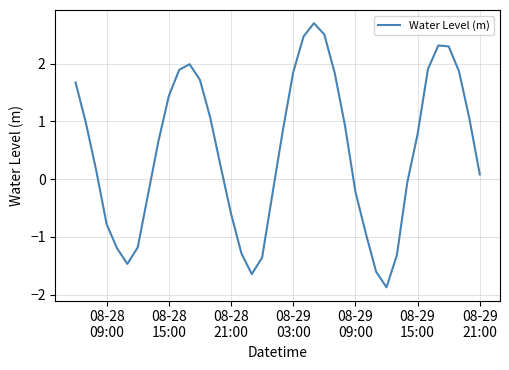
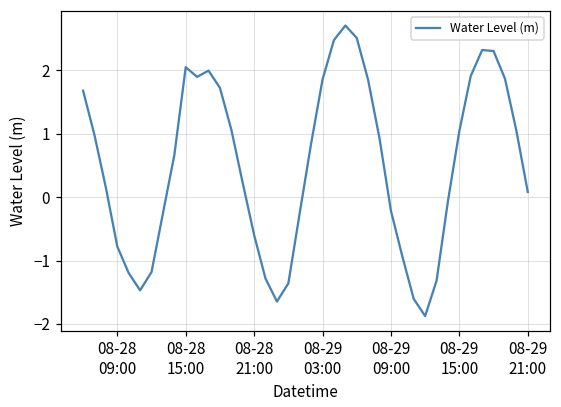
08-28 15:00: 1.4 -> 2.0
08-29 15:00: 0.8 -> 1.0
